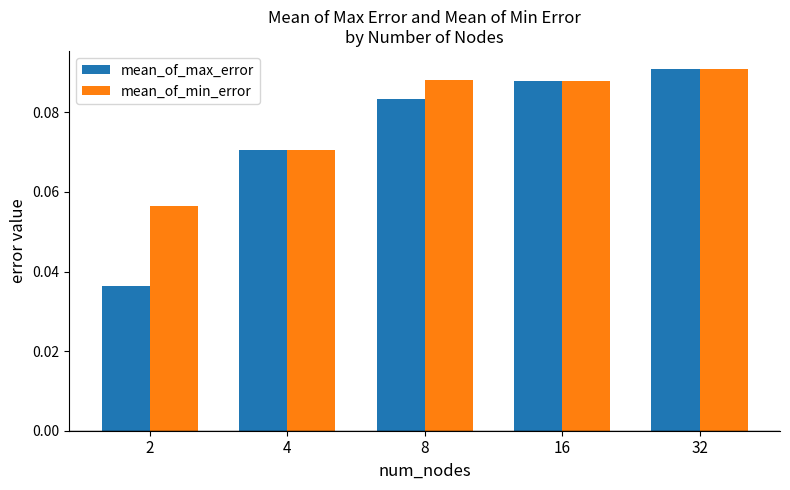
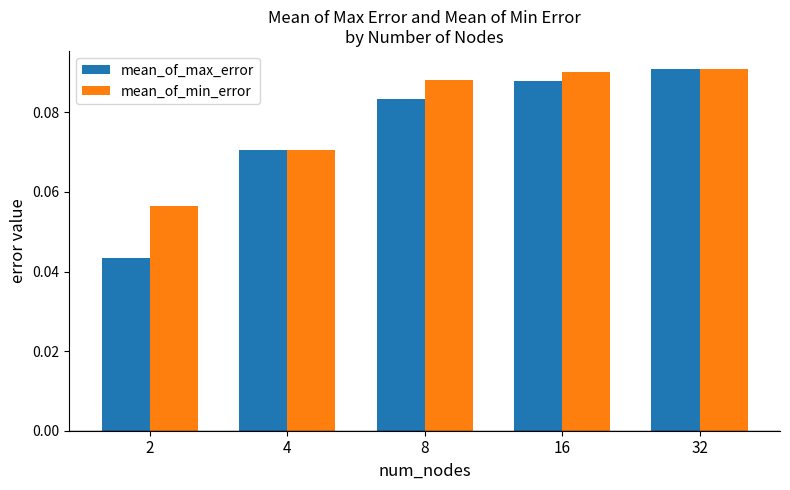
mean_of_max_error, 2: 0.036 -> 0.043
mean_of_min_error, 16: 0.088 -> 0.090
